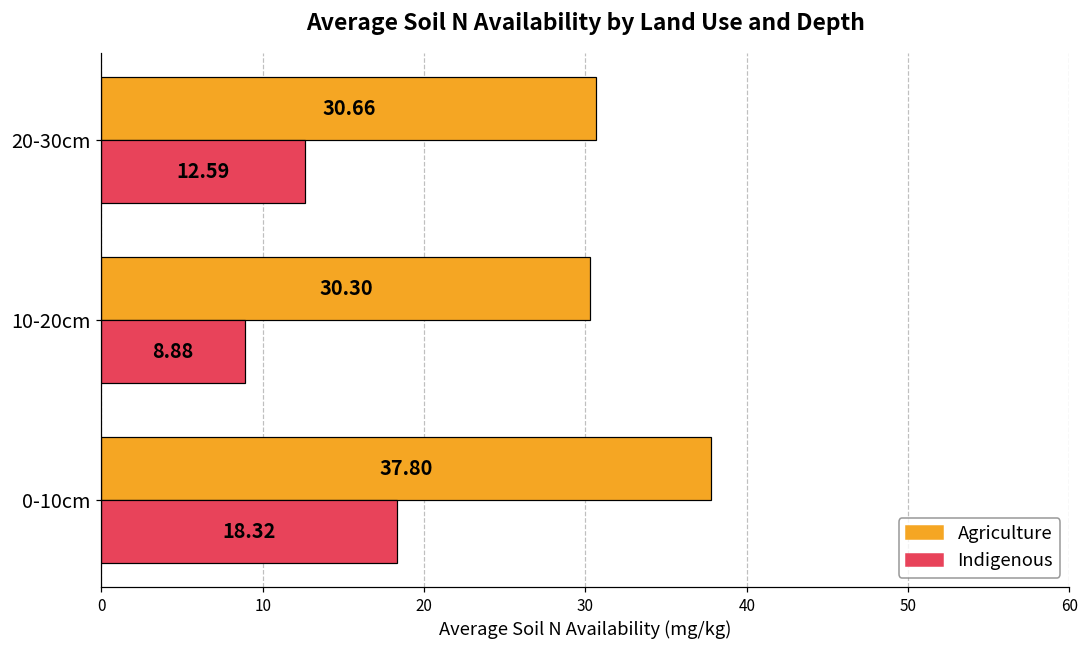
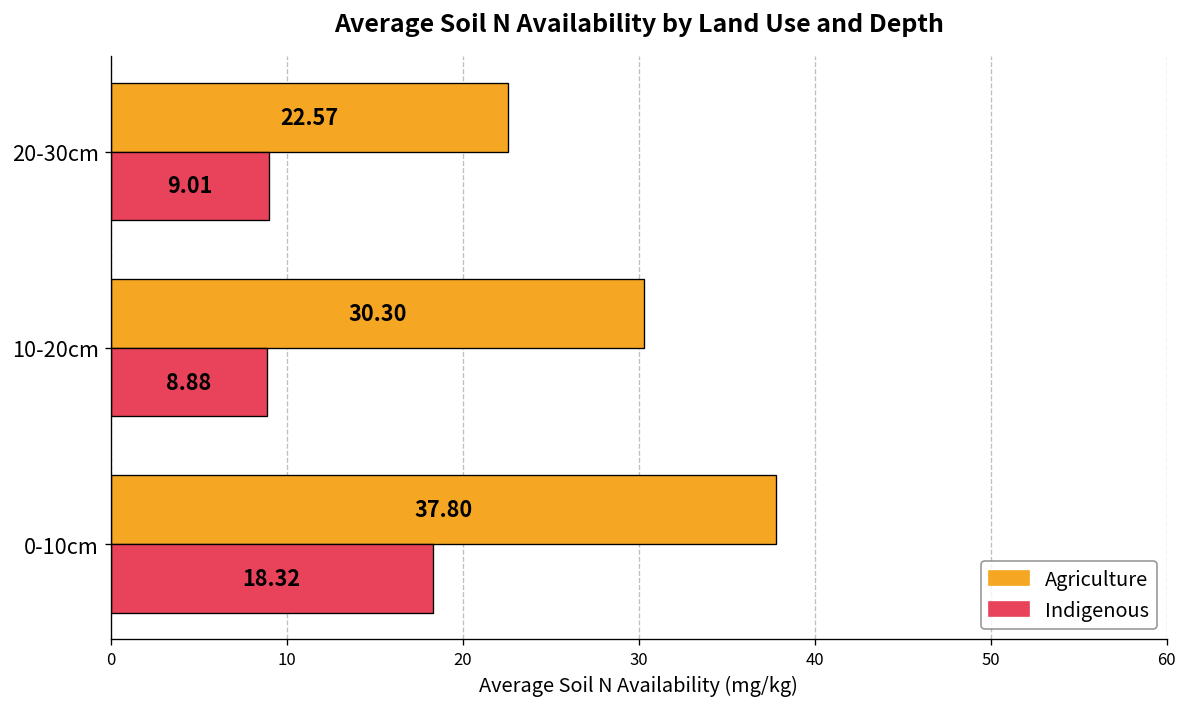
Agriculture, 20-30cm: 30.66 -> 22.57
Indigenous, 20-30cm: 12.59 -> 9.01
